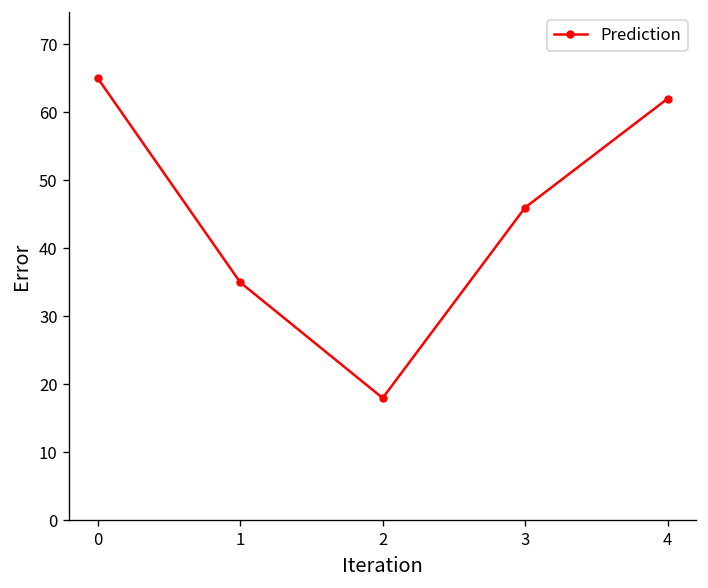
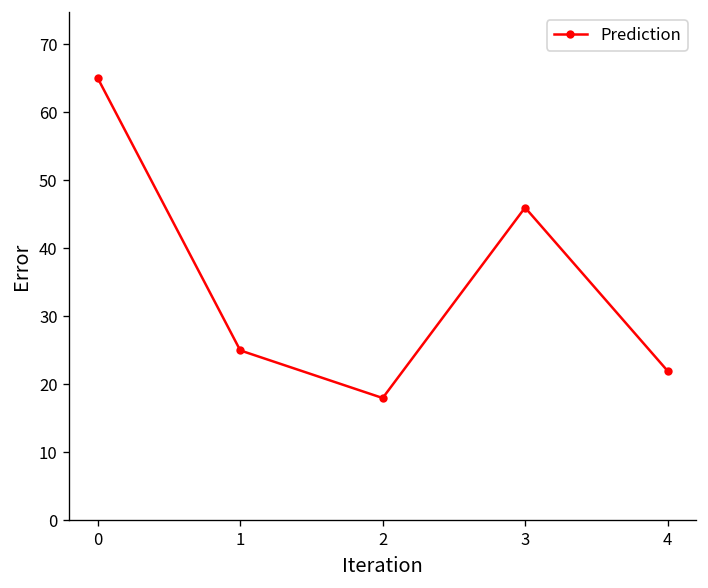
1: 35 -> 25
4: 62 -> 22
